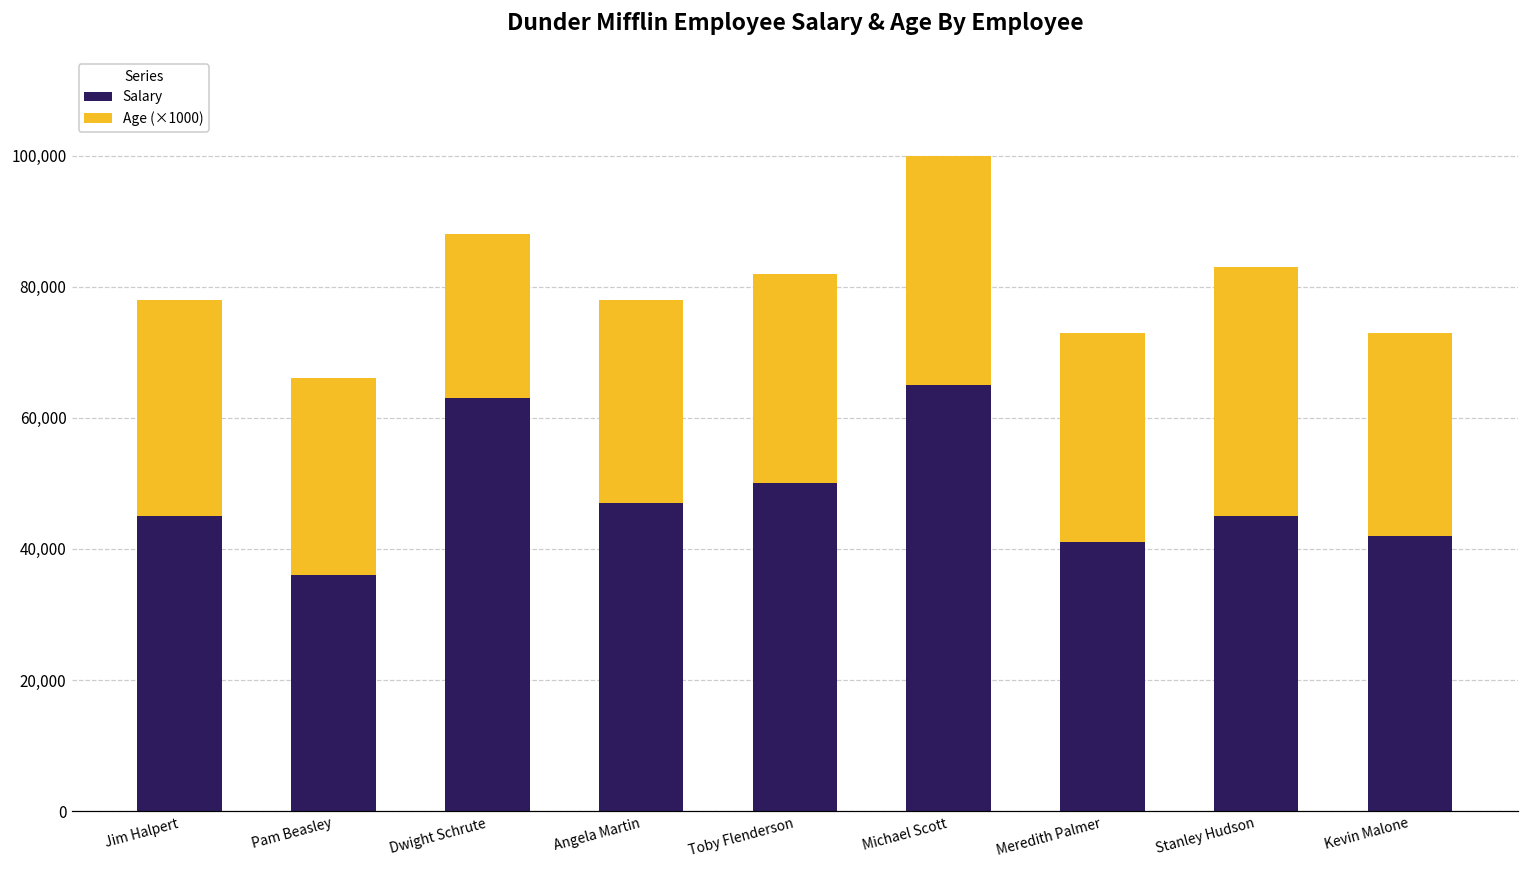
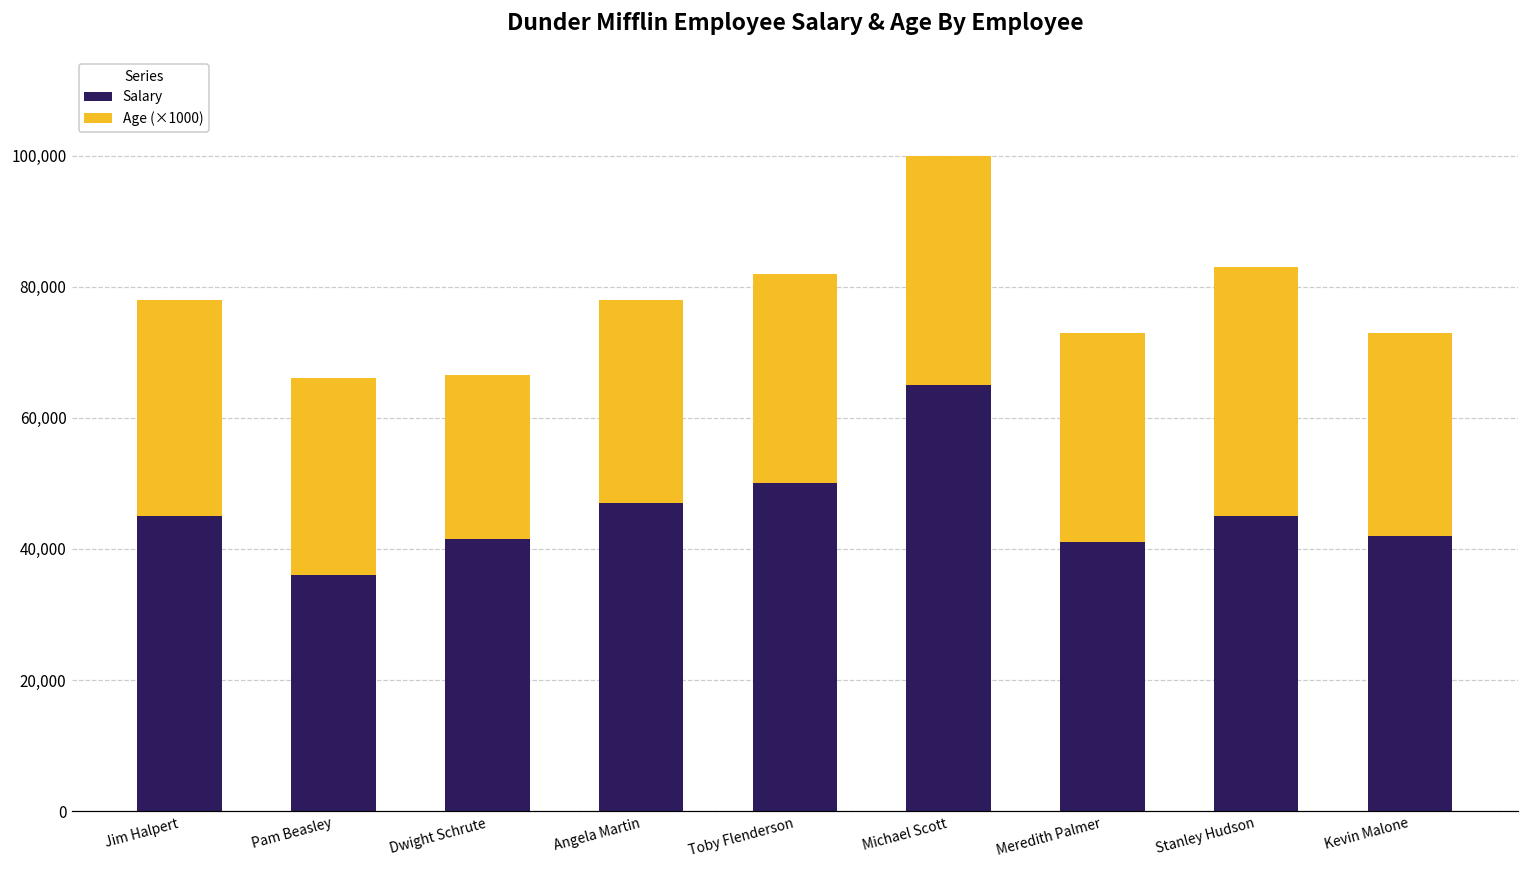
Salary, Dwight Schrute: 63,000 -> 42,000
